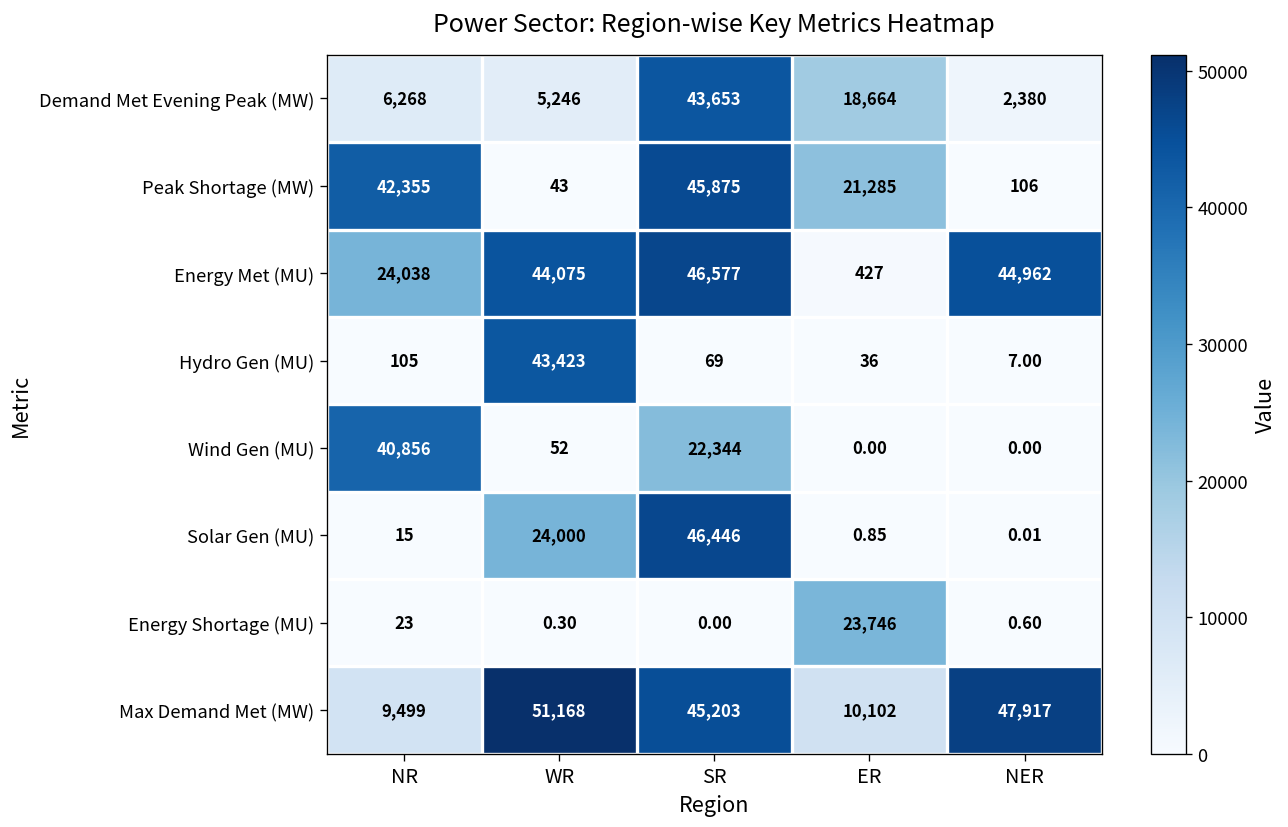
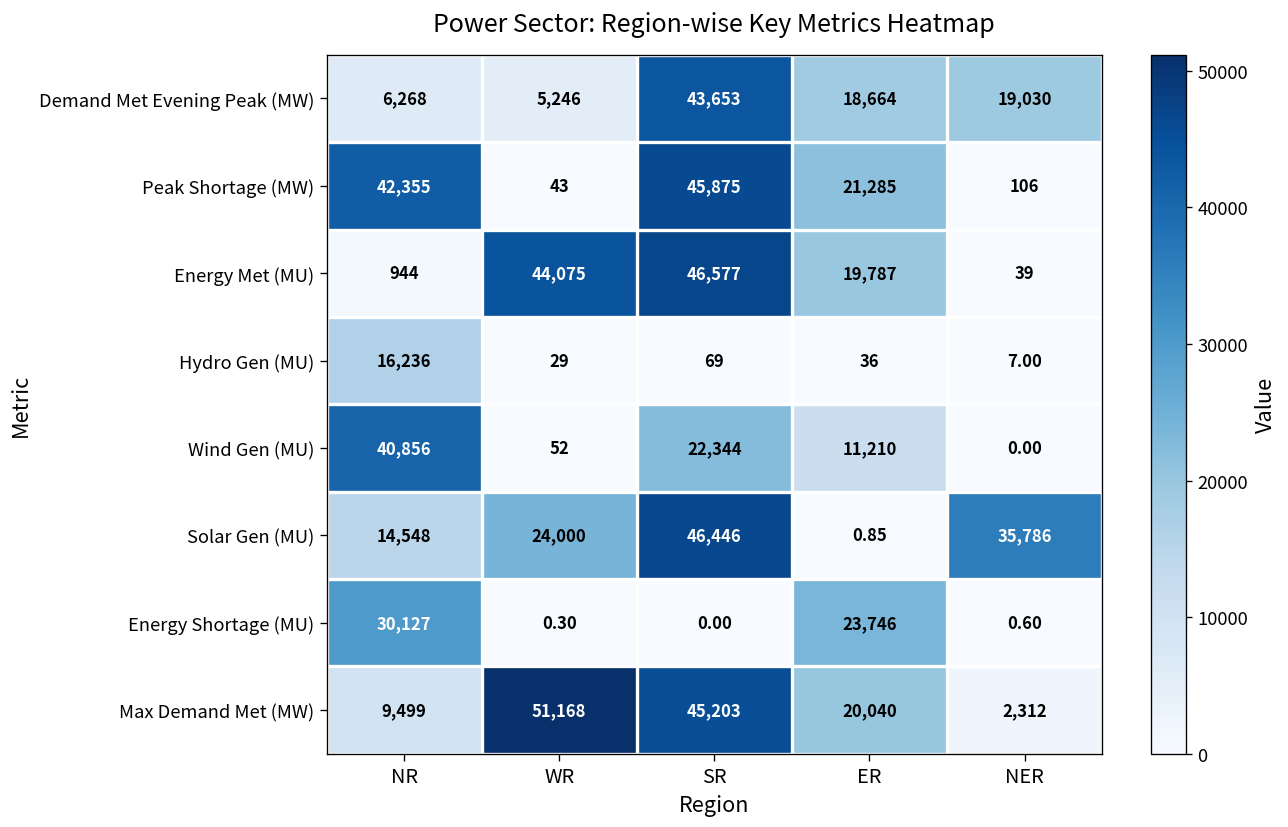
Demand Met Evening Peak (MW), NER: 2,380 -> 19,030
Energy Met (MU), NR: 24,038 -> 944
Energy Met (MU), ER: 427 -> 19,787
Energy Met (MU), NER: 44,962 -> 39
Hydro Gen (MU), NR: 105 -> 16,236
Hydro Gen (MU), WR: 43,423 -> 29
Wind Gen (MU), ER: 0.00 -> 11,210
Solar Gen (MU), NR: 15 -> 14,548
Solar Gen (MU), NER: 0.01 -> 35,786
Energy Shortage (MU), NR: 23 -> 30,127
Max Demand Met (MW), ER: 10,102 -> 20,040
Max Demand Met (MW), NER: 47,917 -> 2,312
